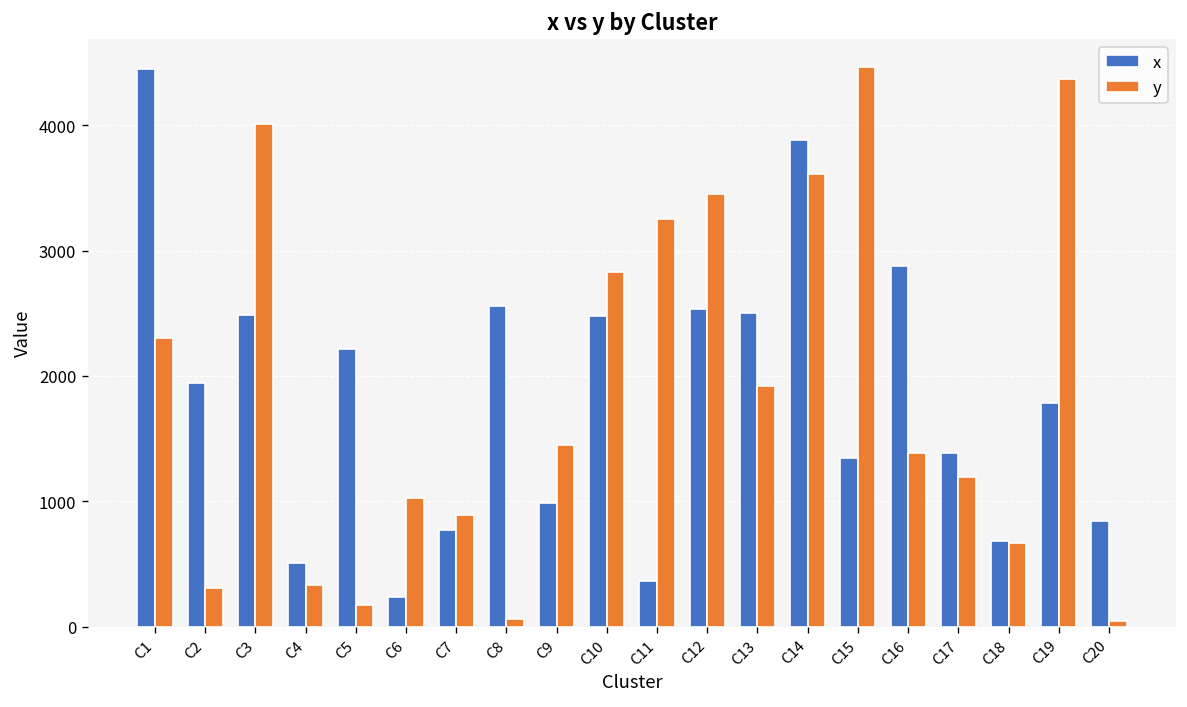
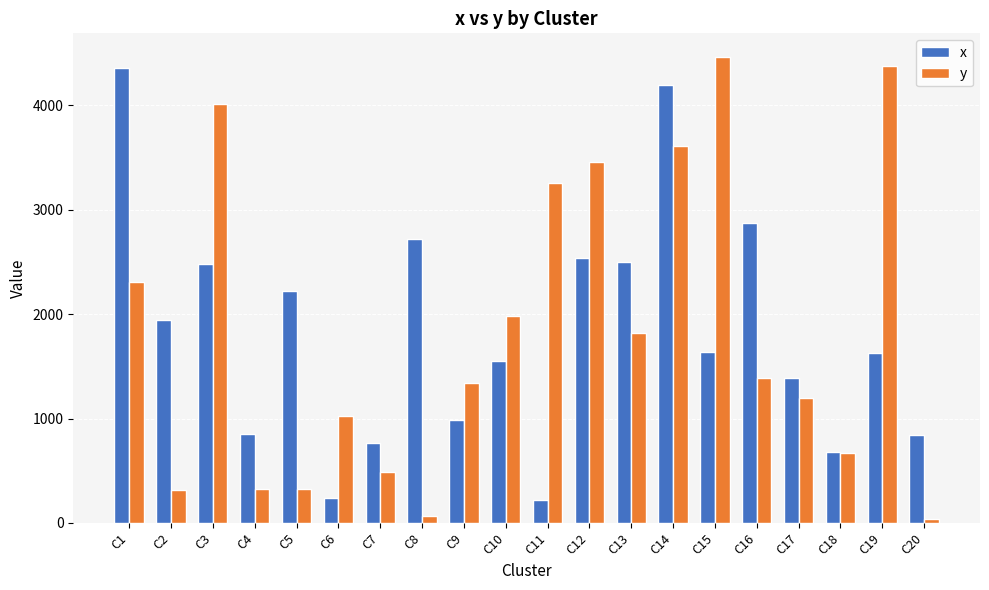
x, C1: 4450 -> 4350
x, C4: 510 -> 850
y, C5: 170 -> 330
y, C7: 890 -> 490
x, C8: 2560 -> 2720
y, C9: 1450 -> 1340
x, C10: 2480 -> 1550
y, C10: 2830 -> 1980
x, C11: 370 -> 220
y, C13: 1920 -> 1820
x, C14: 3890 -> 4190
x, C15: 1340 -> 1640
x, C19: 1780 -> 1630
